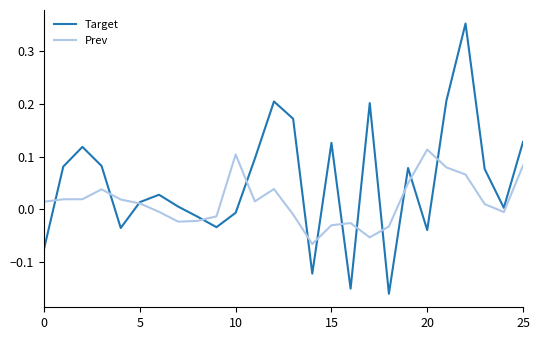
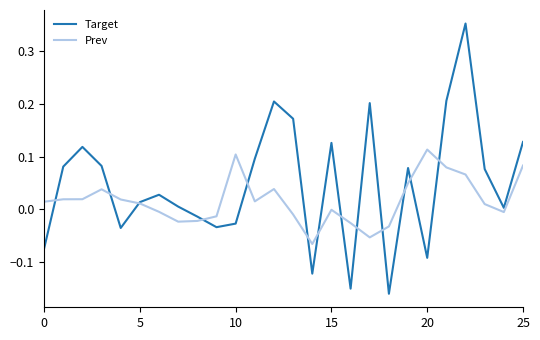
Target, 10: -0.01 -> -0.03
Prev, 15: -0.03 -> 0.00
Target, 20: -0.04 -> -0.09
